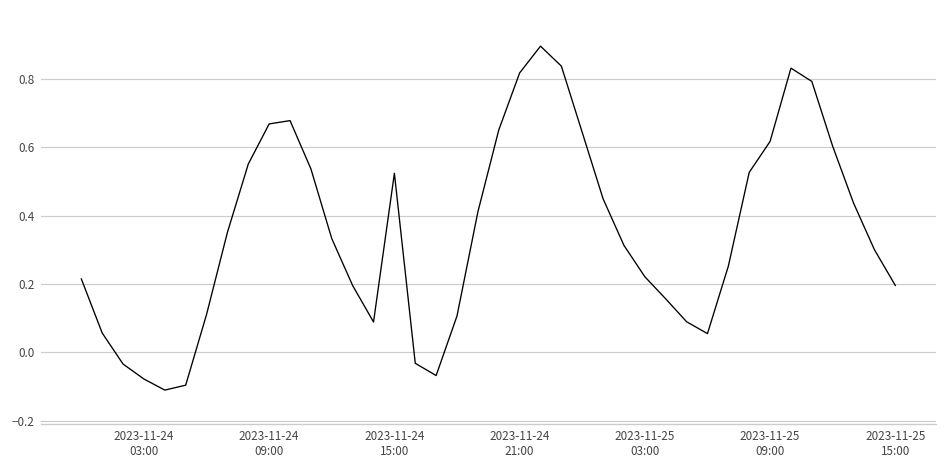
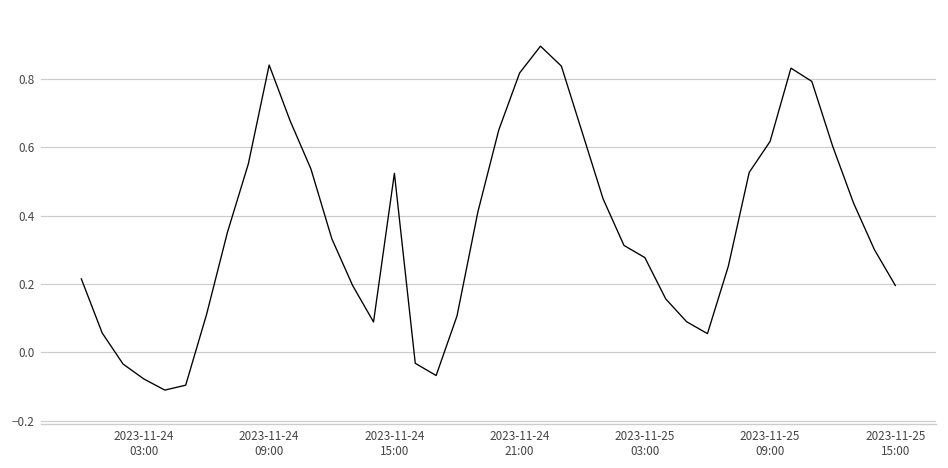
2023-11-24 09:00: 0.67 -> 0.84
2023-11-25 03:00: 0.22 -> 0.28
